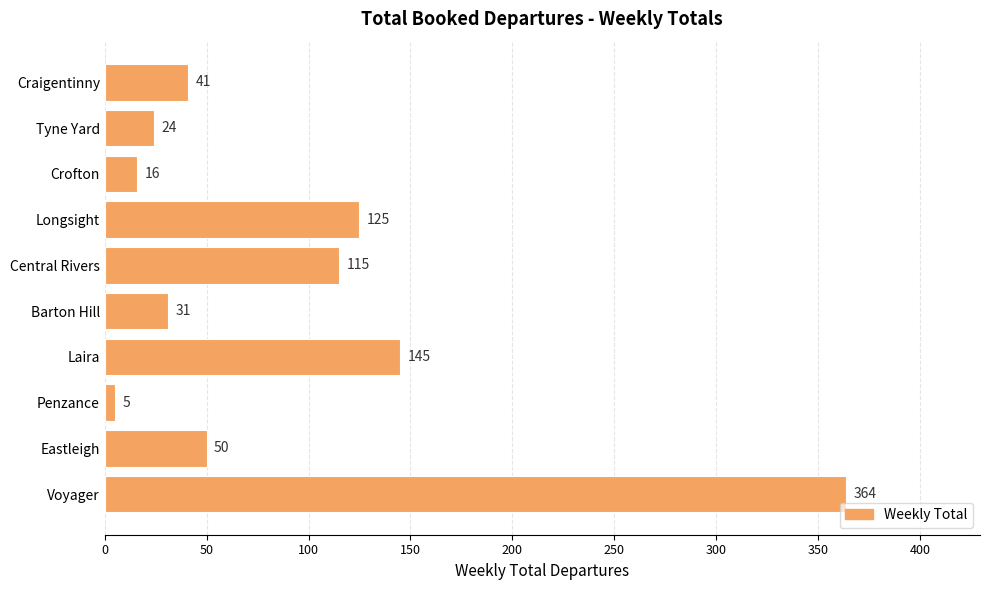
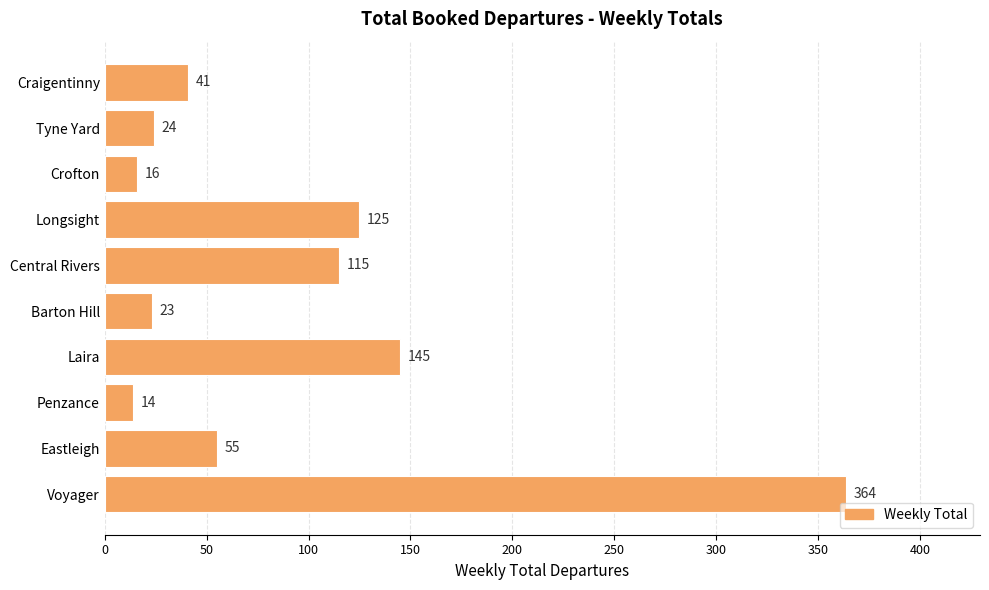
Barton Hill: 31 -> 23
Penzance: 5 -> 14
Eastleigh: 50 -> 55
